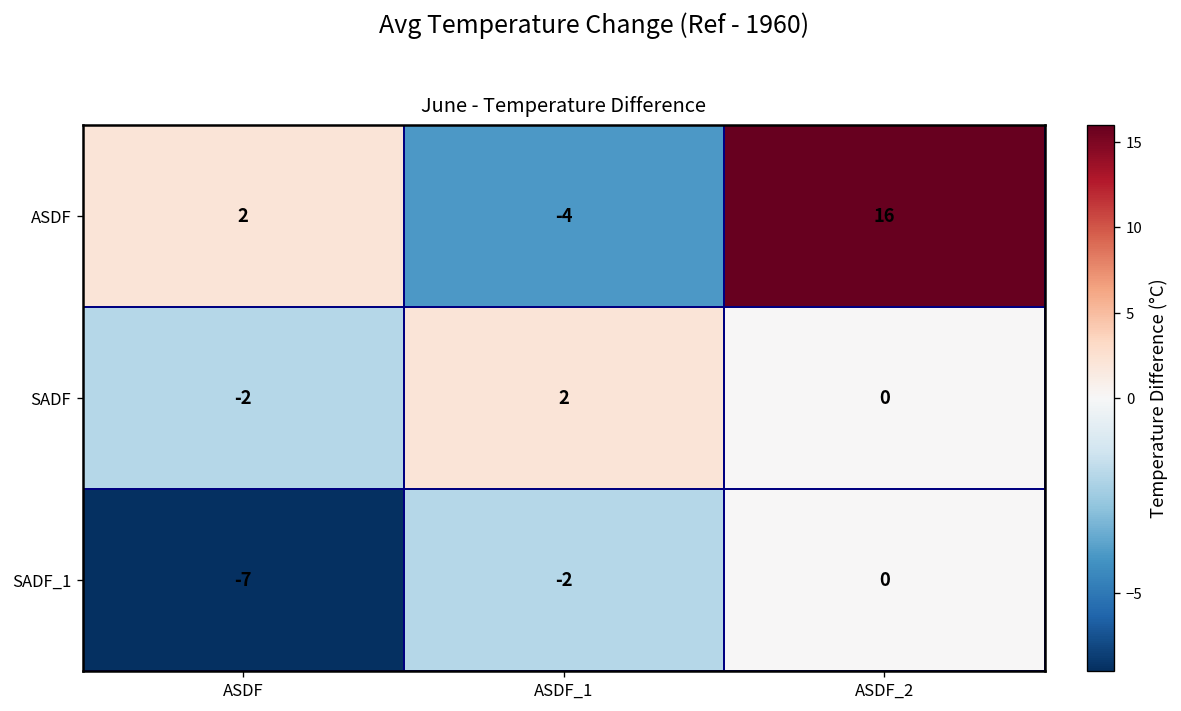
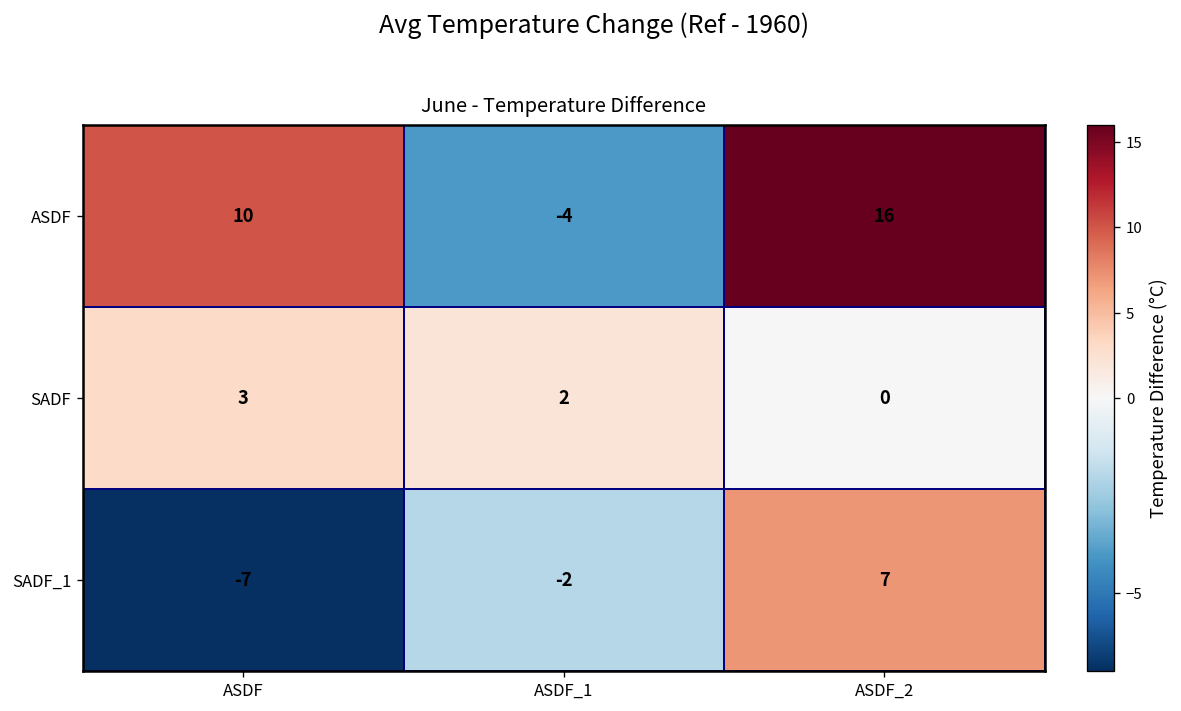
ASDF, ASDF: 2 -> 10
SADF, ASDF: -2 -> 3
SADF_1, ASDF_2: 0 -> 7
